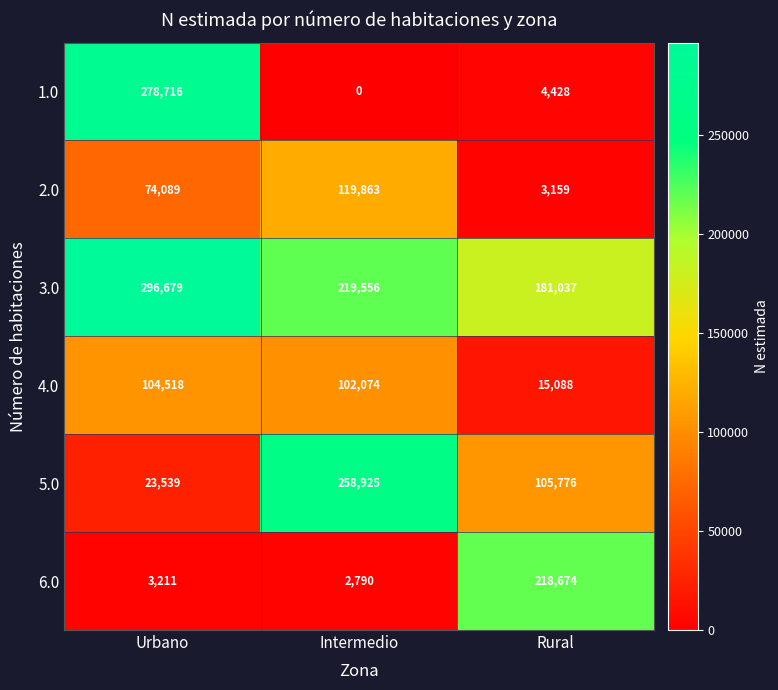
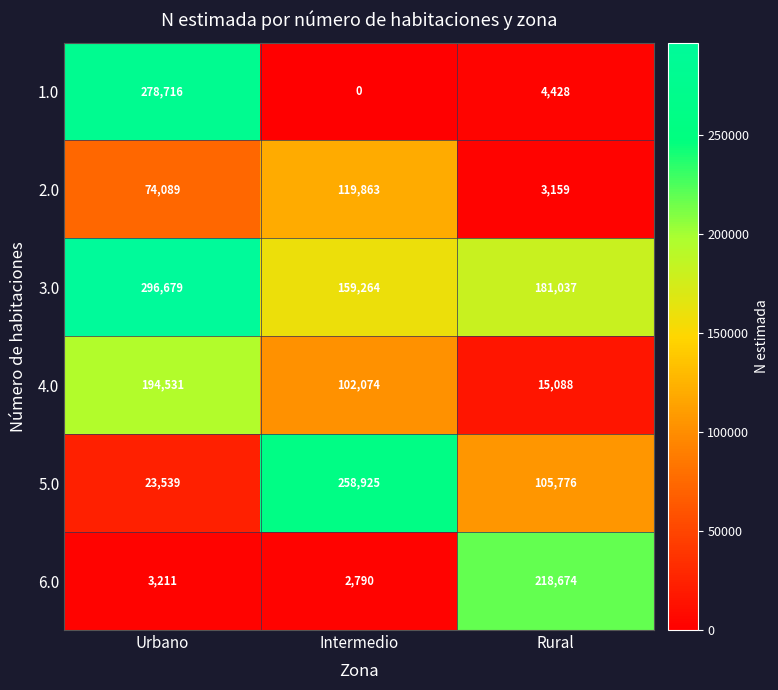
3.0, Intermedio: 219,556 -> 159,264
4.0, Urbano: 104,518 -> 194,531
